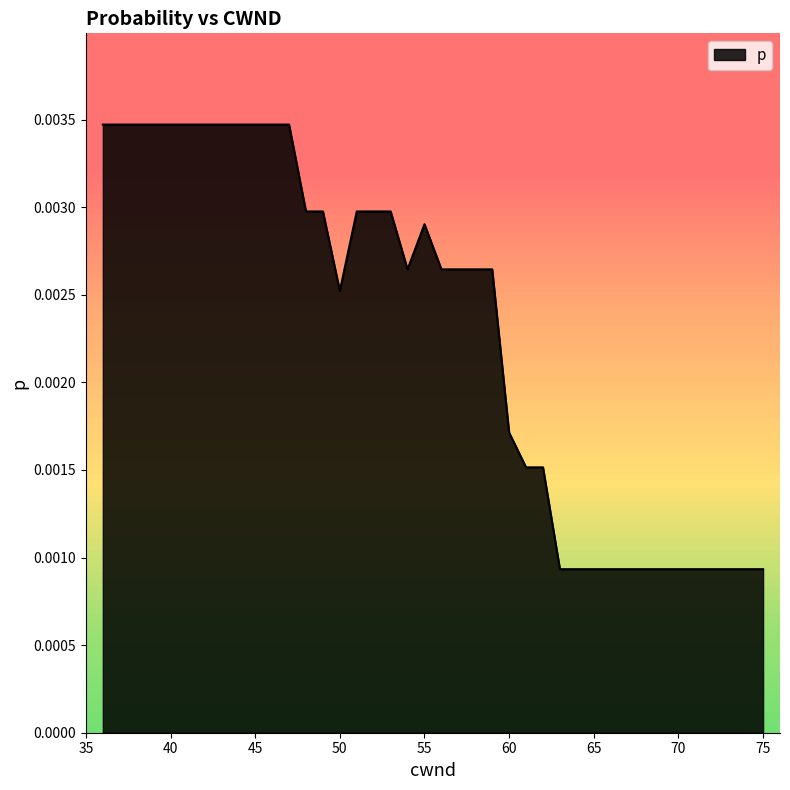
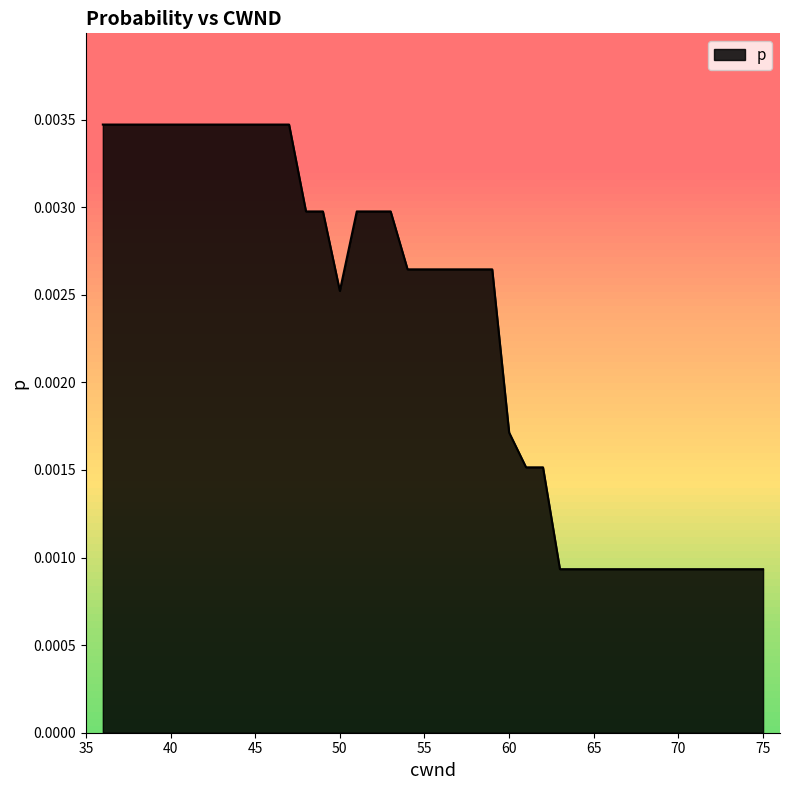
55: 0.00290 -> 0.00265
